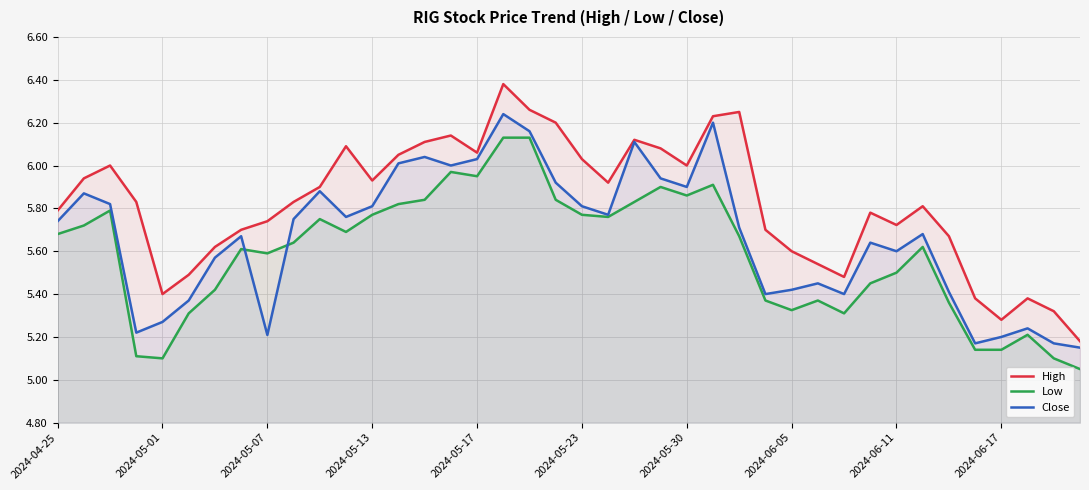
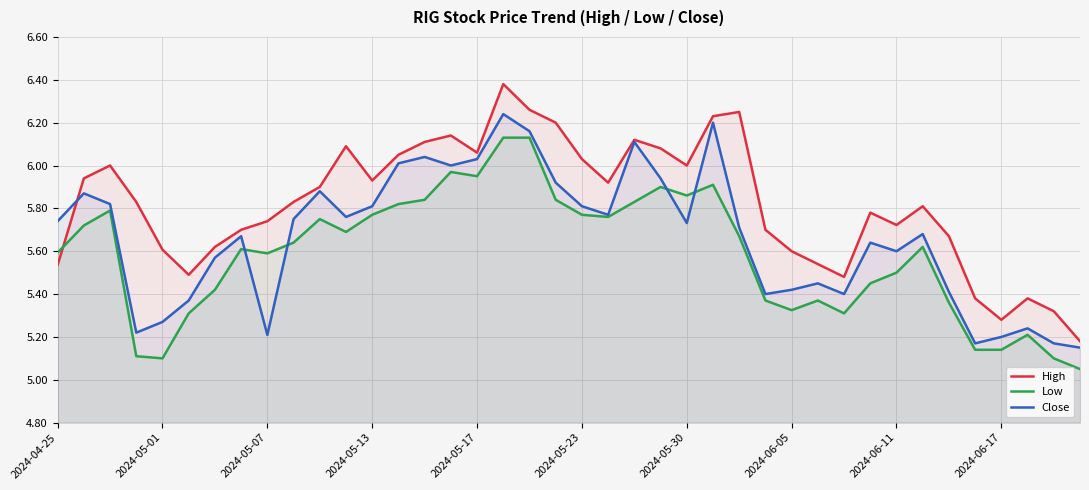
High, 2024-04-25: 5.79 -> 5.54
Low, 2024-04-25: 5.68 -> 5.59
High, 2024-05-01: 5.40 -> 5.61
Close, 2024-05-30: 5.90 -> 5.73
